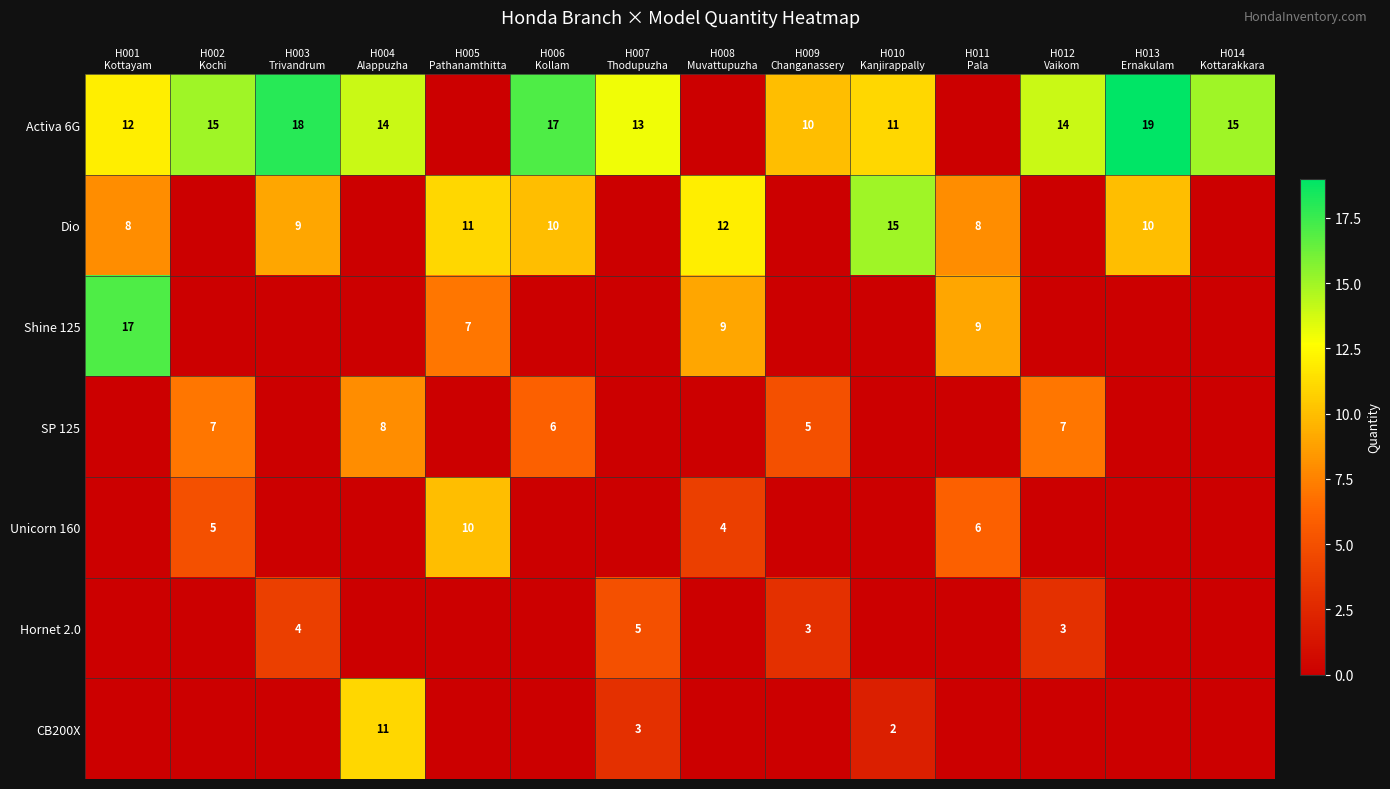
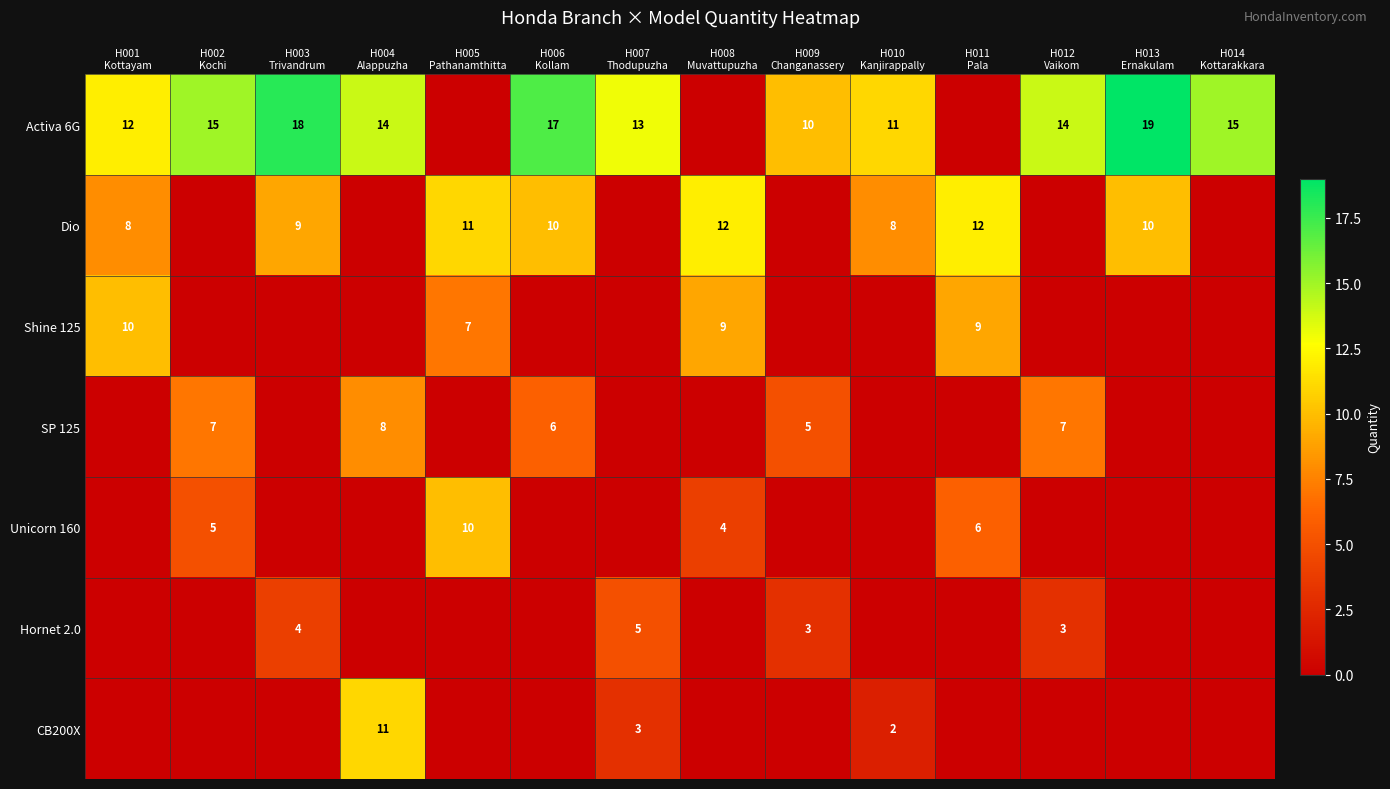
Dio, H010 Kanjirappally: 15 -> 8
Dio, H011 Pala: 8 -> 12
Shine 125, H001 Kottayam: 17 -> 10
